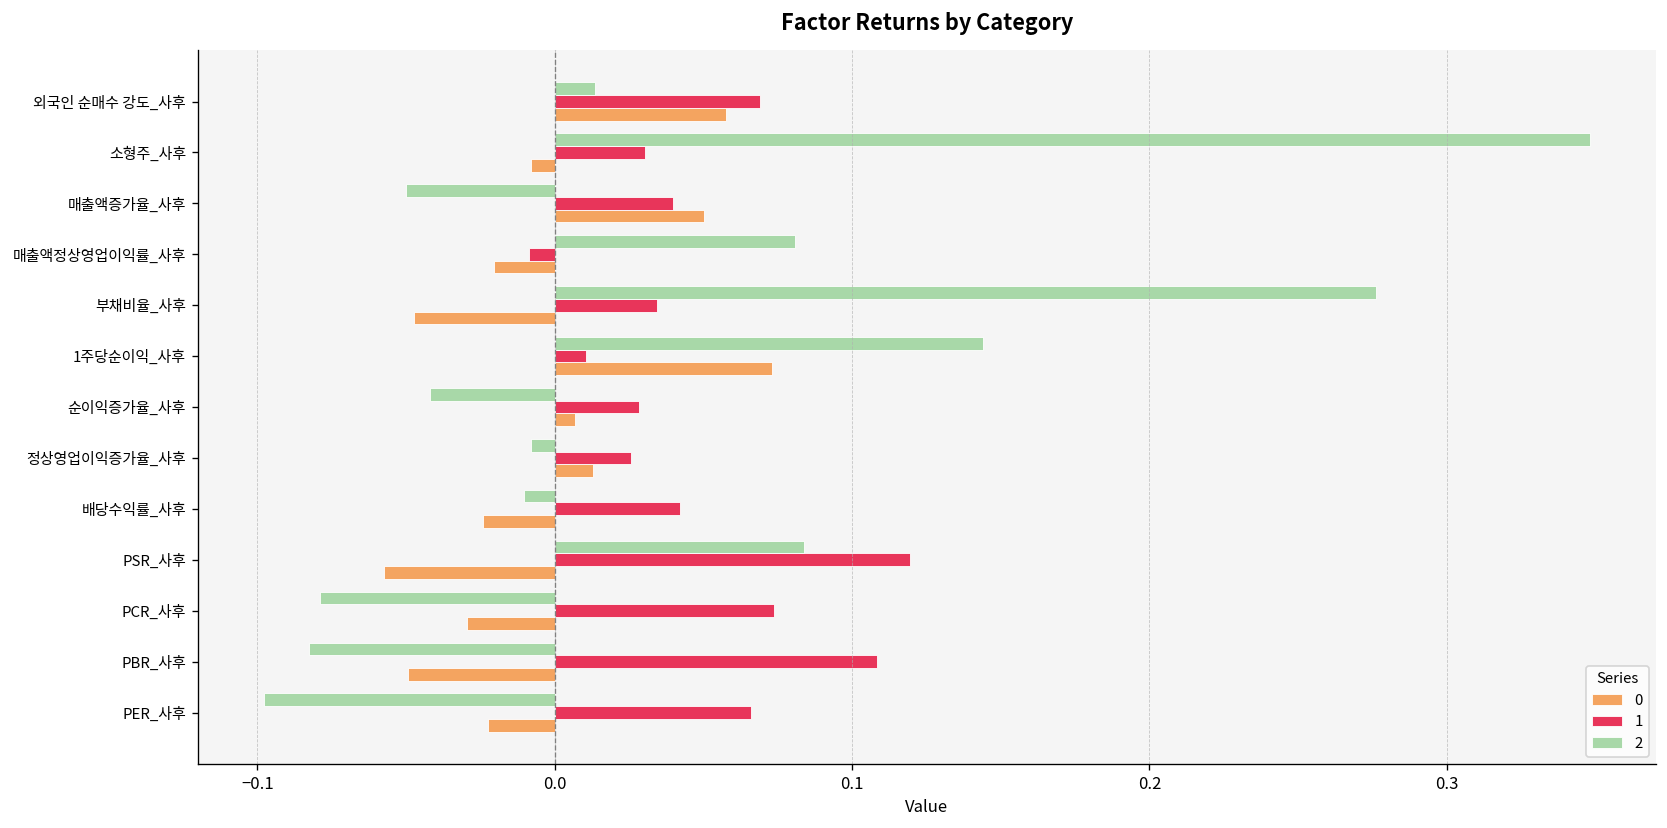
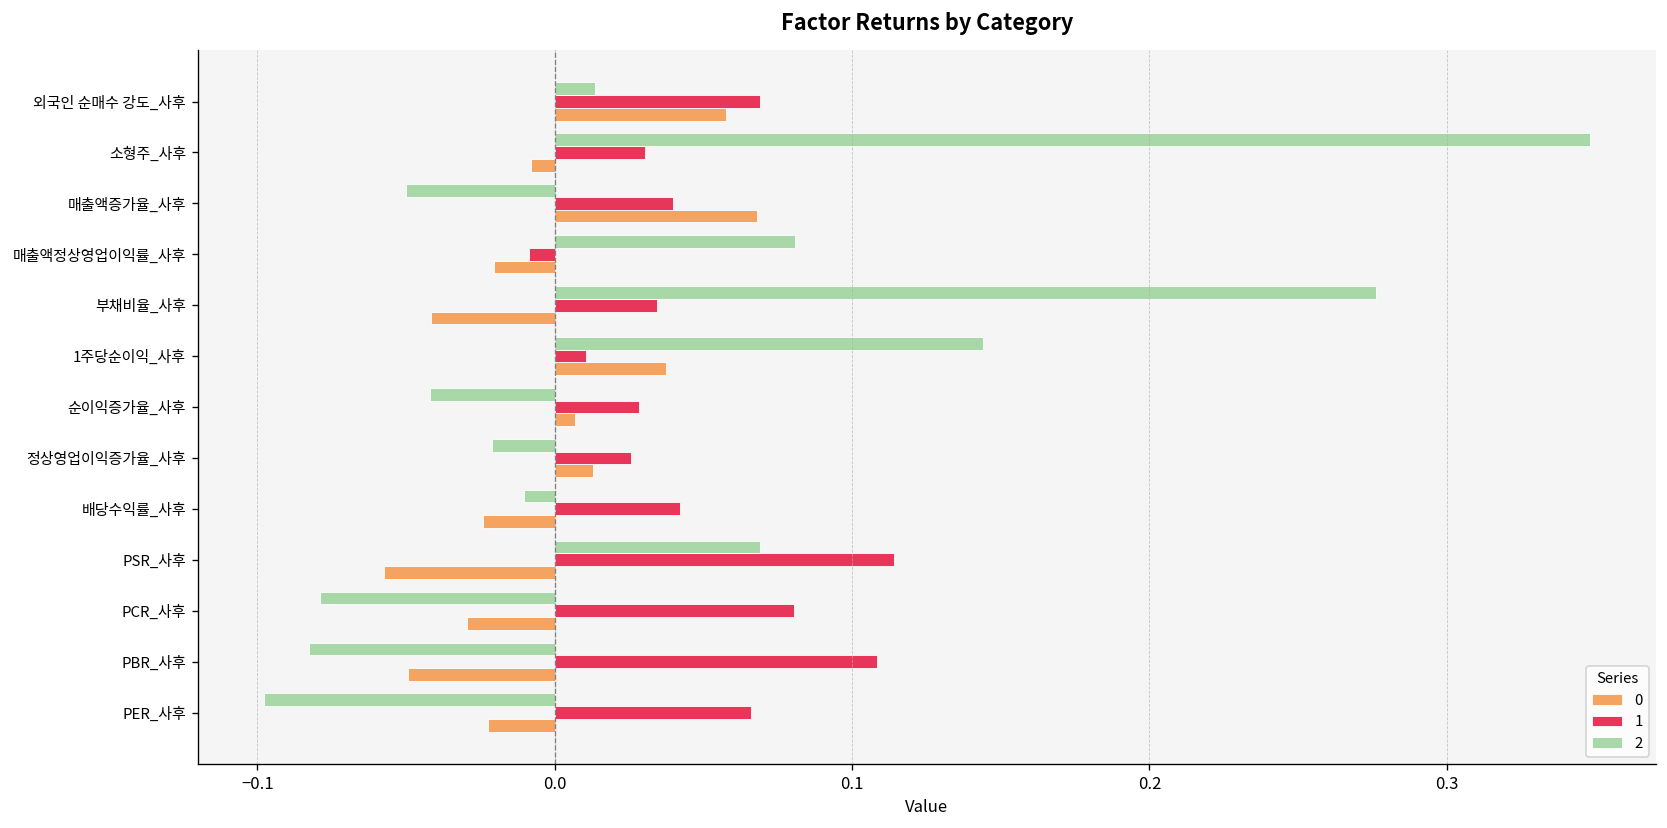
0, 매출액증가율_사후: 0.050 -> 0.068
0, 부채비율_사후: -0.047 -> -0.042
0, 1주당순이익_사후: 0.073 -> 0.037
2, 정상영업이익증가율_사후: -0.008 -> -0.021
2, PSR_사후: 0.084 -> 0.069
1, PSR_사후: 0.119 -> 0.114
1, PCR_사후: 0.074 -> 0.080
